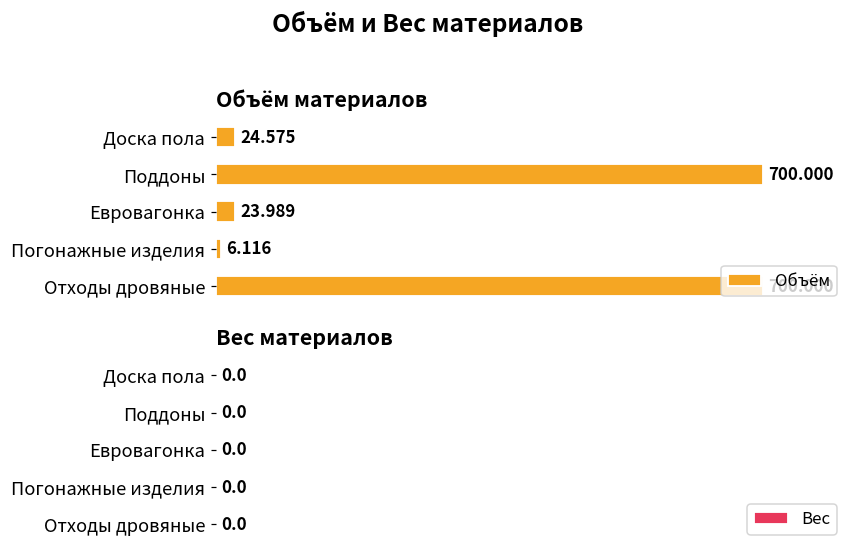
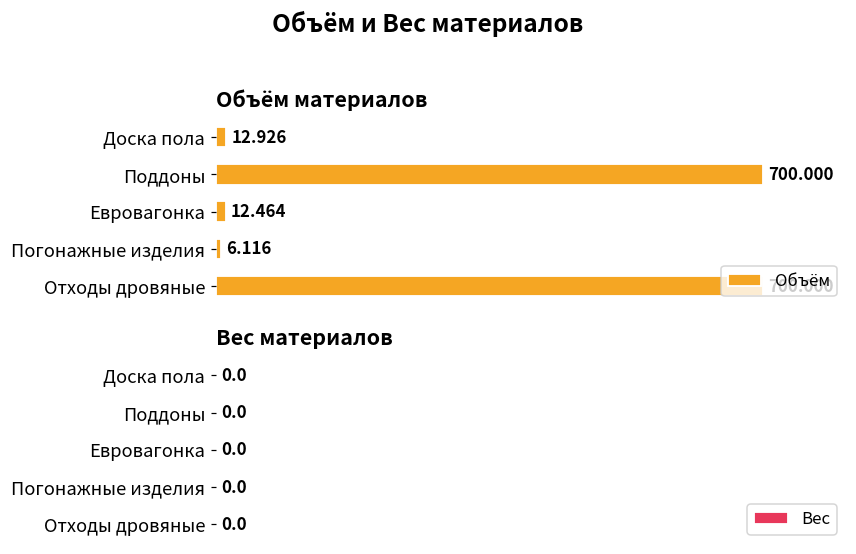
Объём материалов, Доска пола: 24.575 -> 12.926
Объём материалов, Евровагонка: 23.989 -> 12.464
